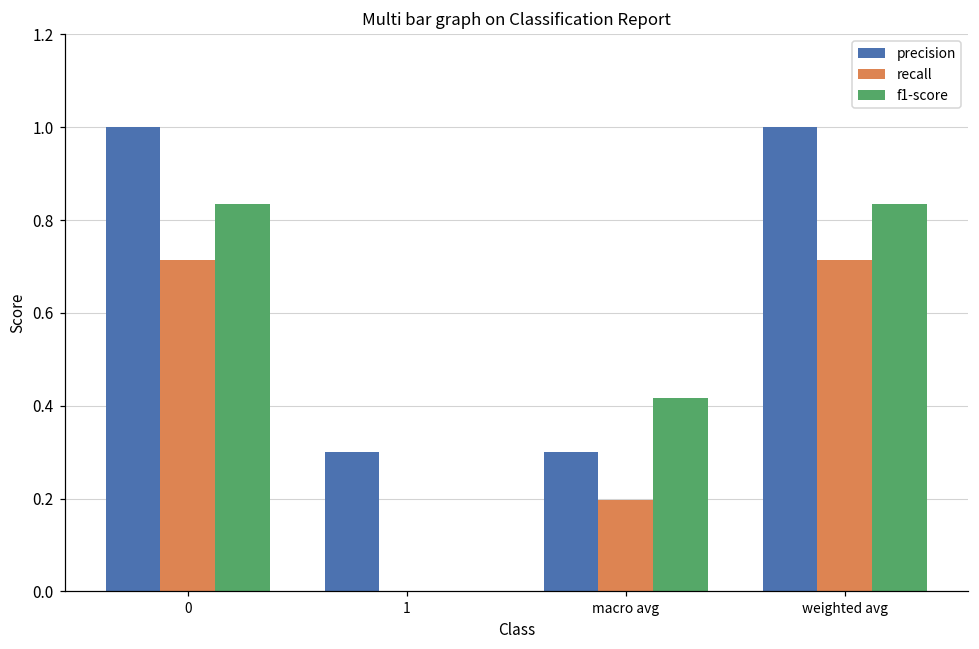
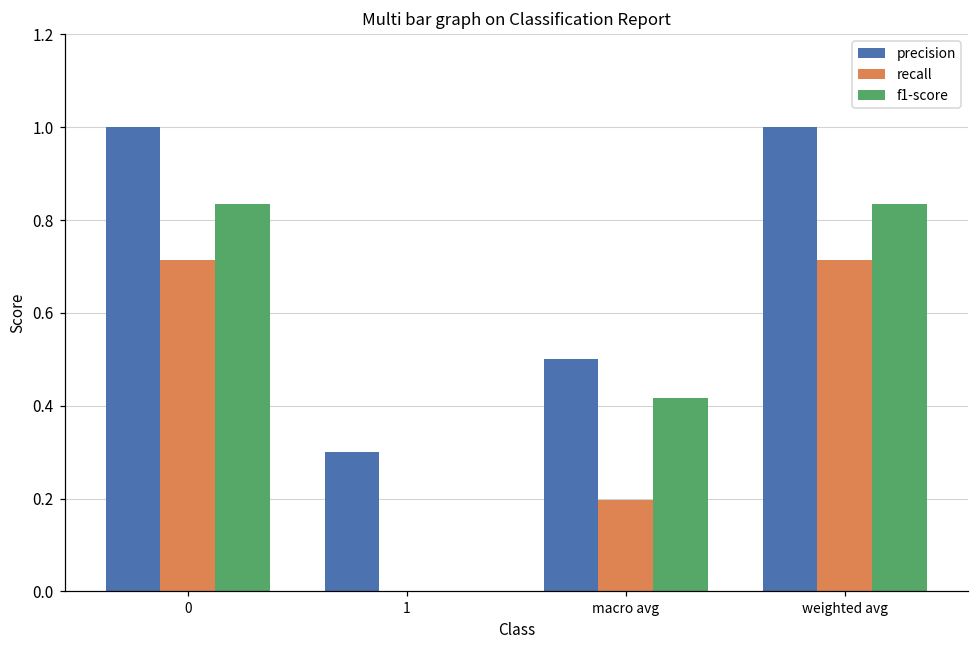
precision, macro avg: 0.3 -> 0.5
